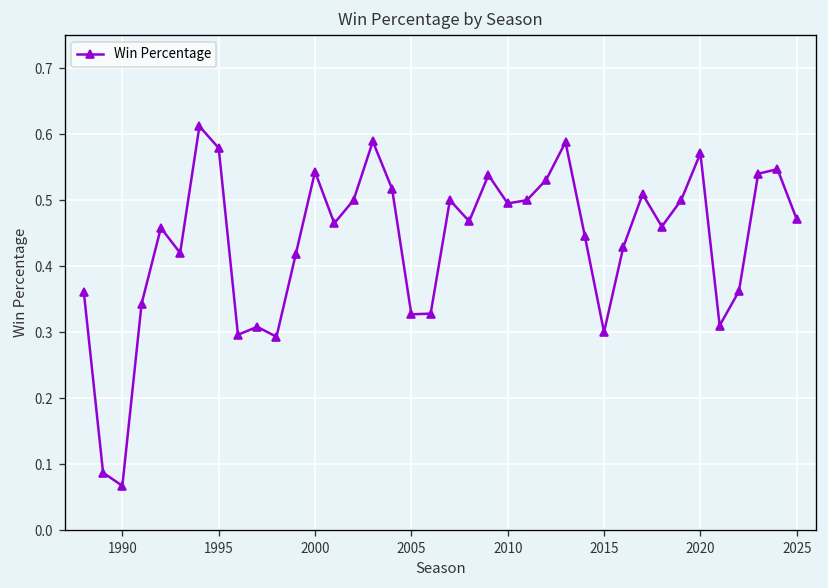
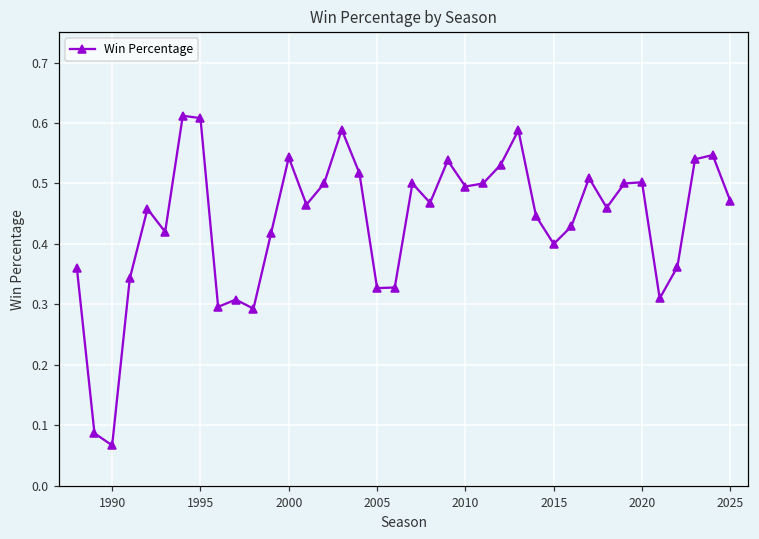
1995: 0.58 -> 0.61
2015: 0.3 -> 0.4
2020: 0.57 -> 0.50
